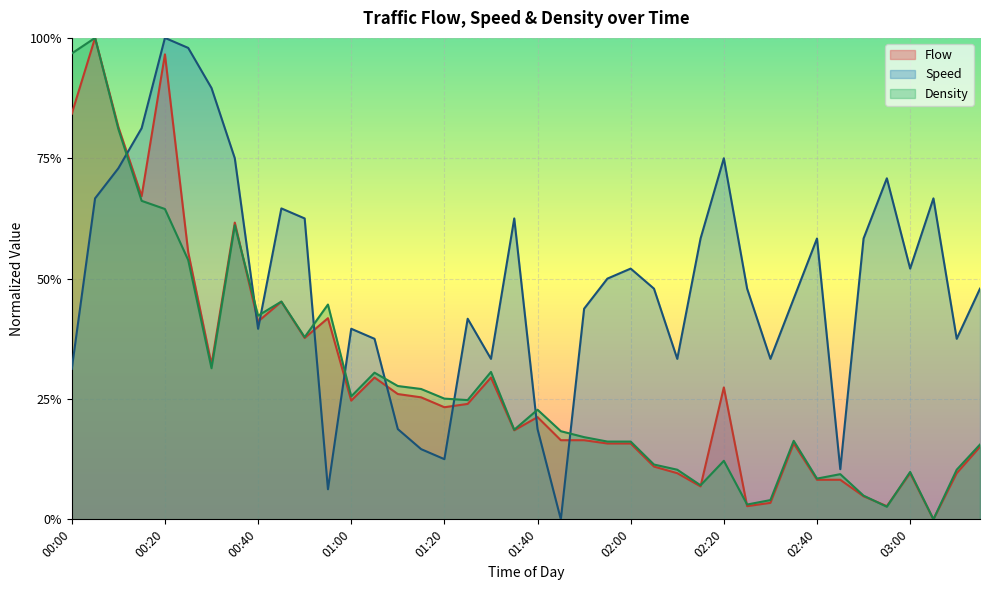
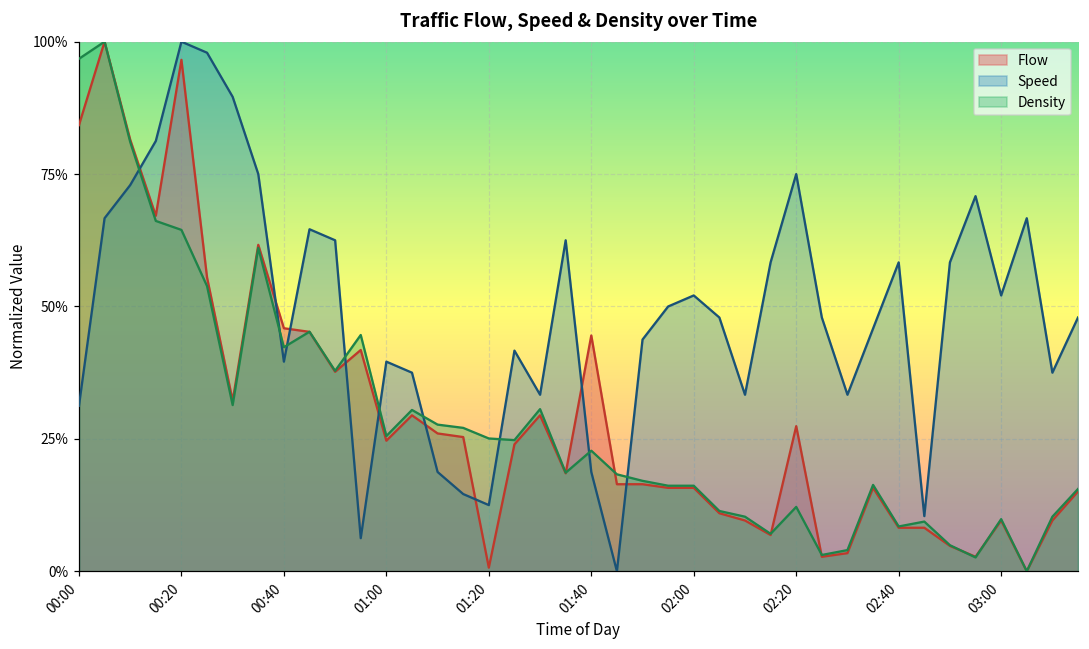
Flow, 00:40: 41% -> 46%
Flow, 01:20: 23% -> 1%
Flow, 01:40: 21% -> 45%
